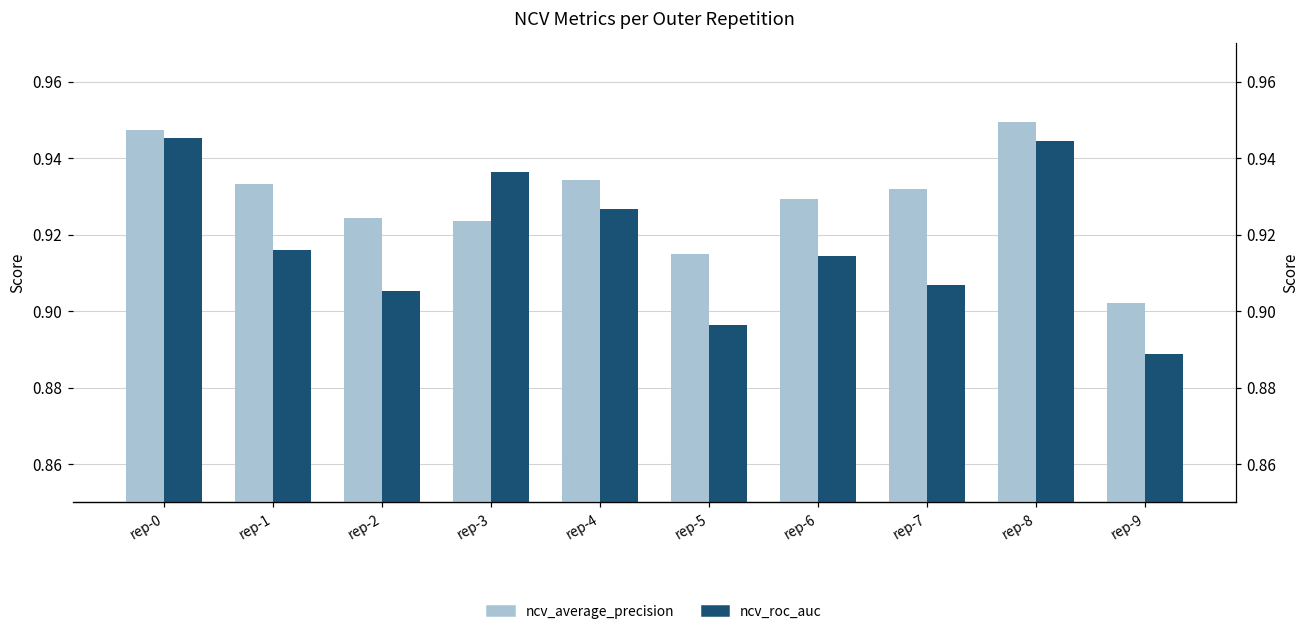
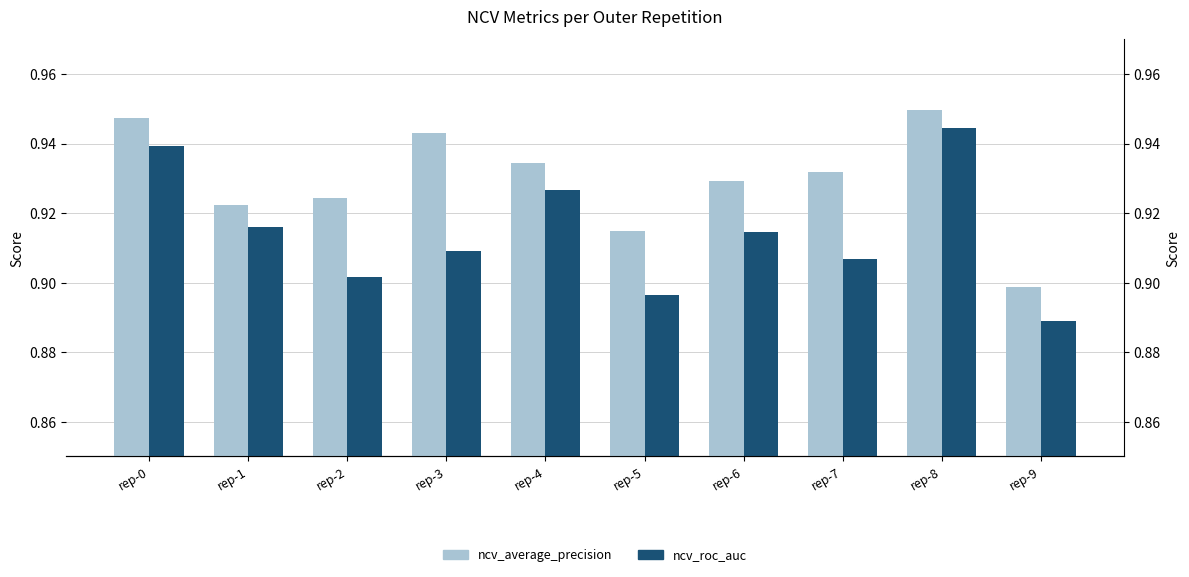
ncv_roc_auc, rep-0: 0.945 -> 0.939
ncv_average_precision, rep-1: 0.933 -> 0.922
ncv_roc_auc, rep-2: 0.905 -> 0.902
ncv_average_precision, rep-3: 0.924 -> 0.943
ncv_roc_auc, rep-3: 0.936 -> 0.909
ncv_average_precision, rep-9: 0.902 -> 0.899
